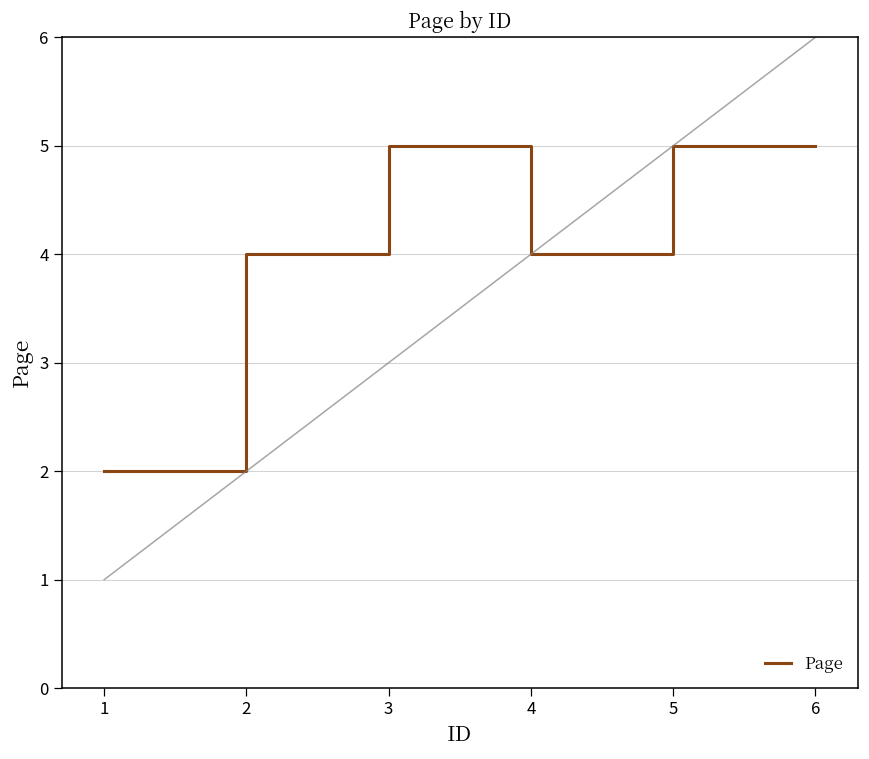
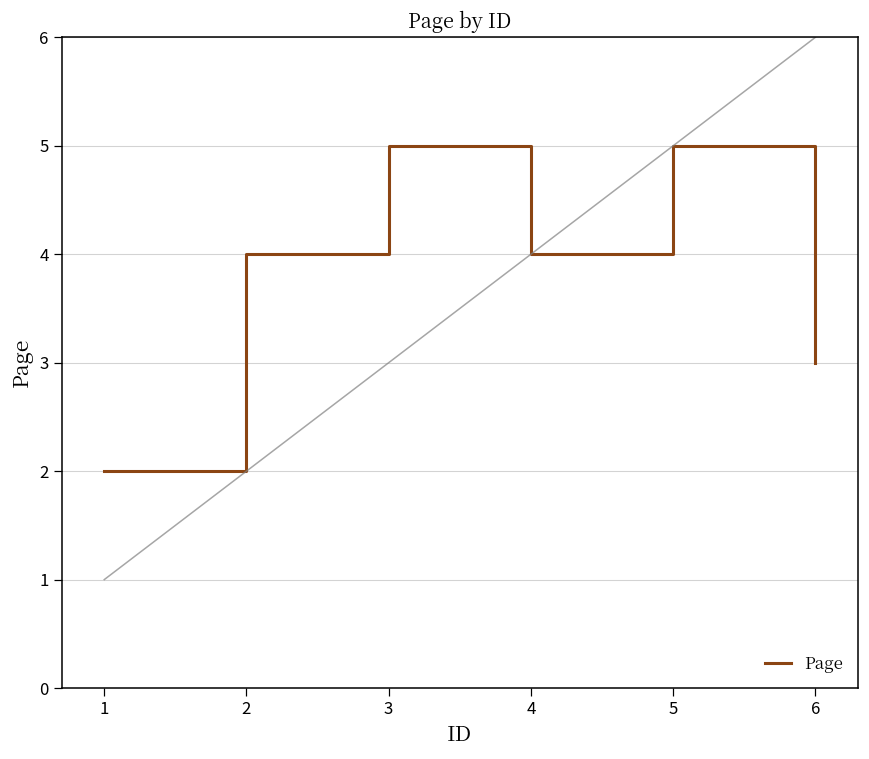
Page, 6: 5 -> 3
